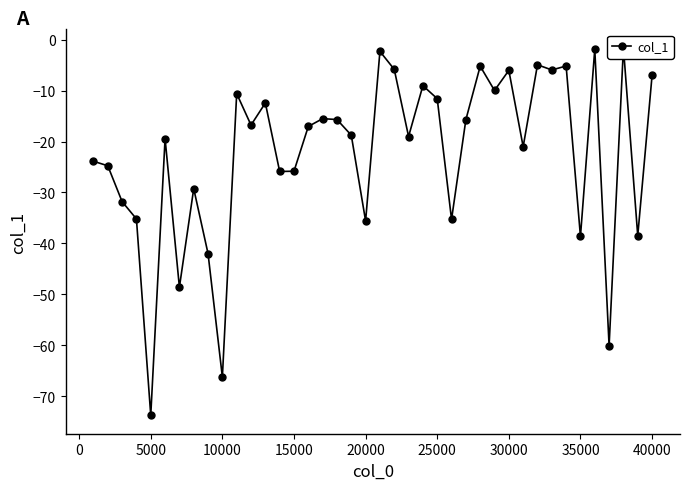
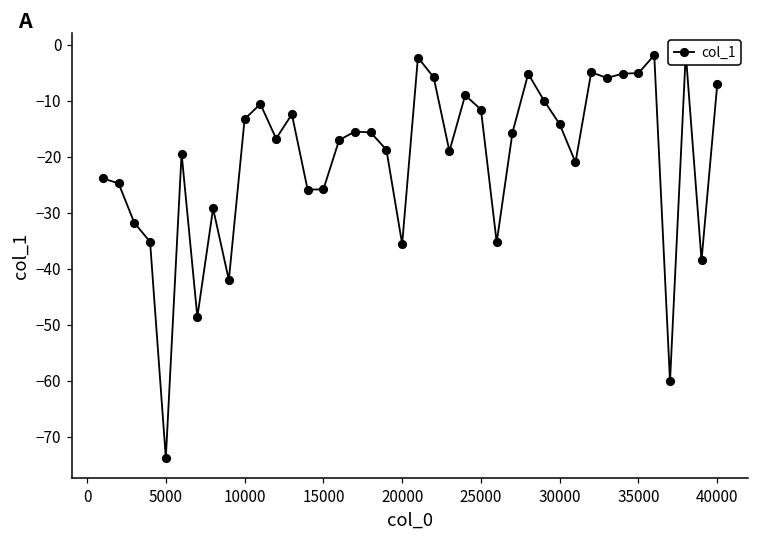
10000: -66 -> -13
30000: -6 -> -14
35000: -39 -> -5
